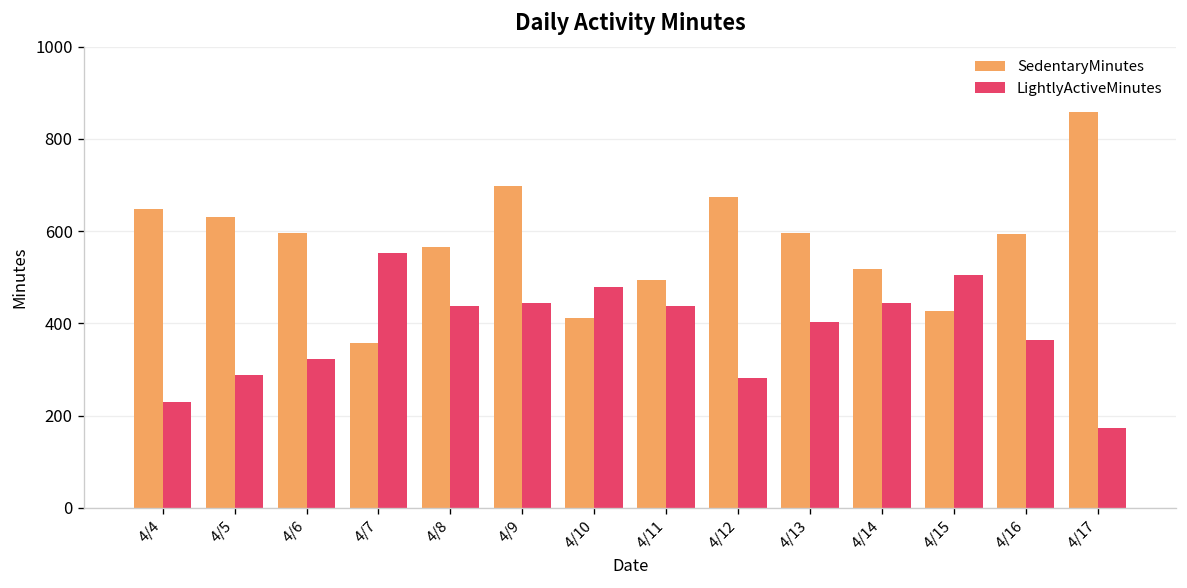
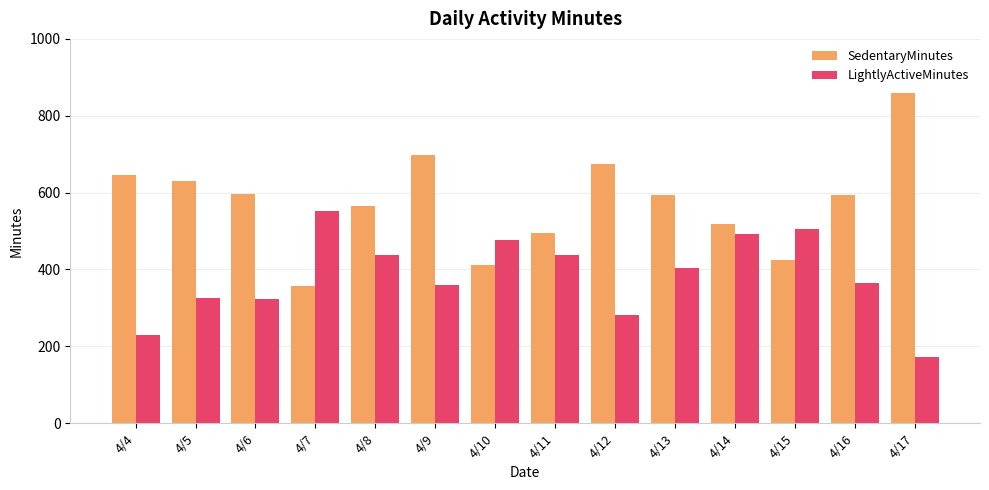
LightlyActiveMinutes, 4/5: 290 -> 330
LightlyActiveMinutes, 4/9: 440 -> 360
LightlyActiveMinutes, 4/14: 450 -> 490
